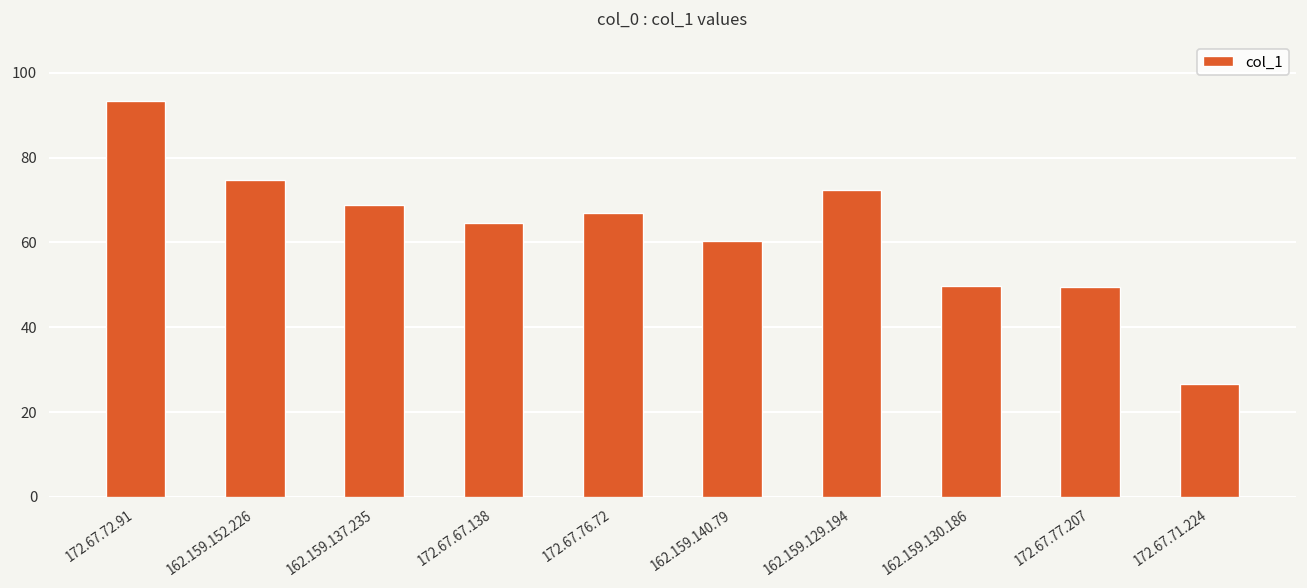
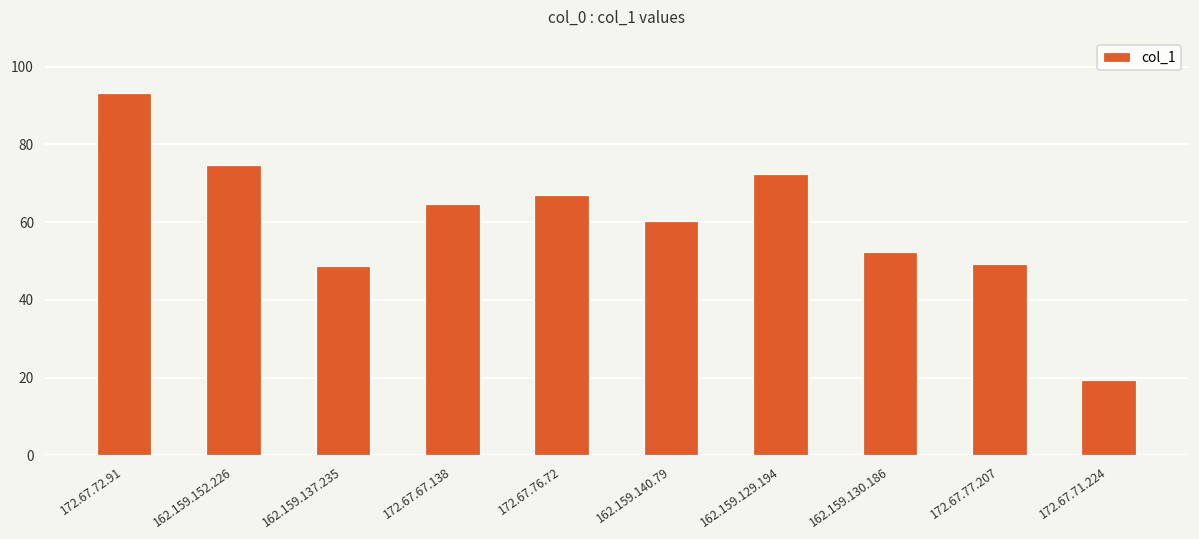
162.159.137.235: 69 -> 49
162.159.130.186: 50 -> 52
172.67.71.224: 27 -> 19
